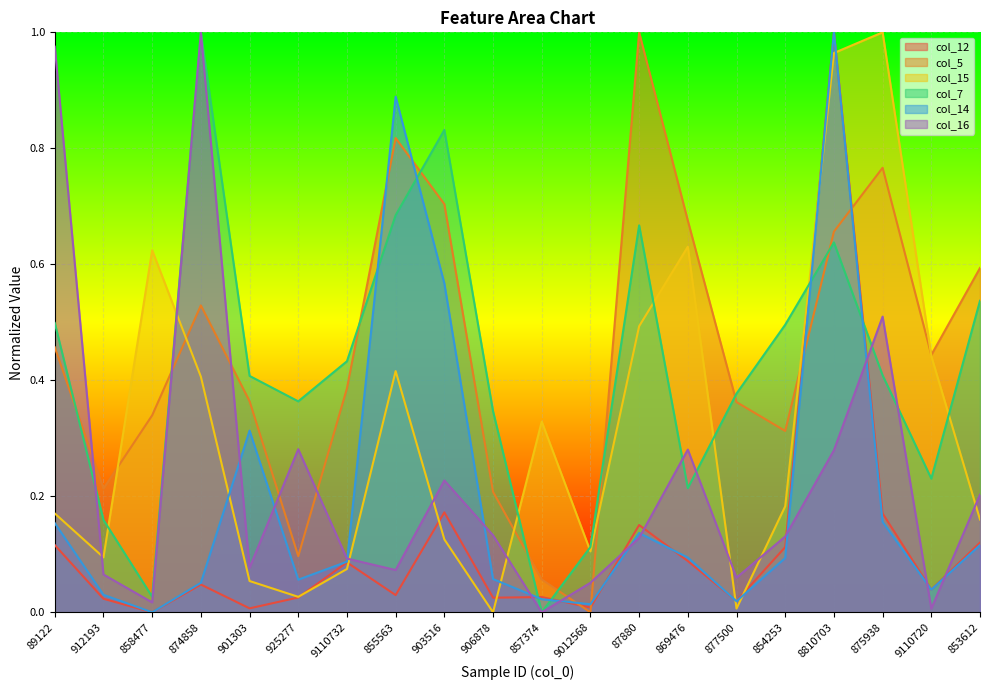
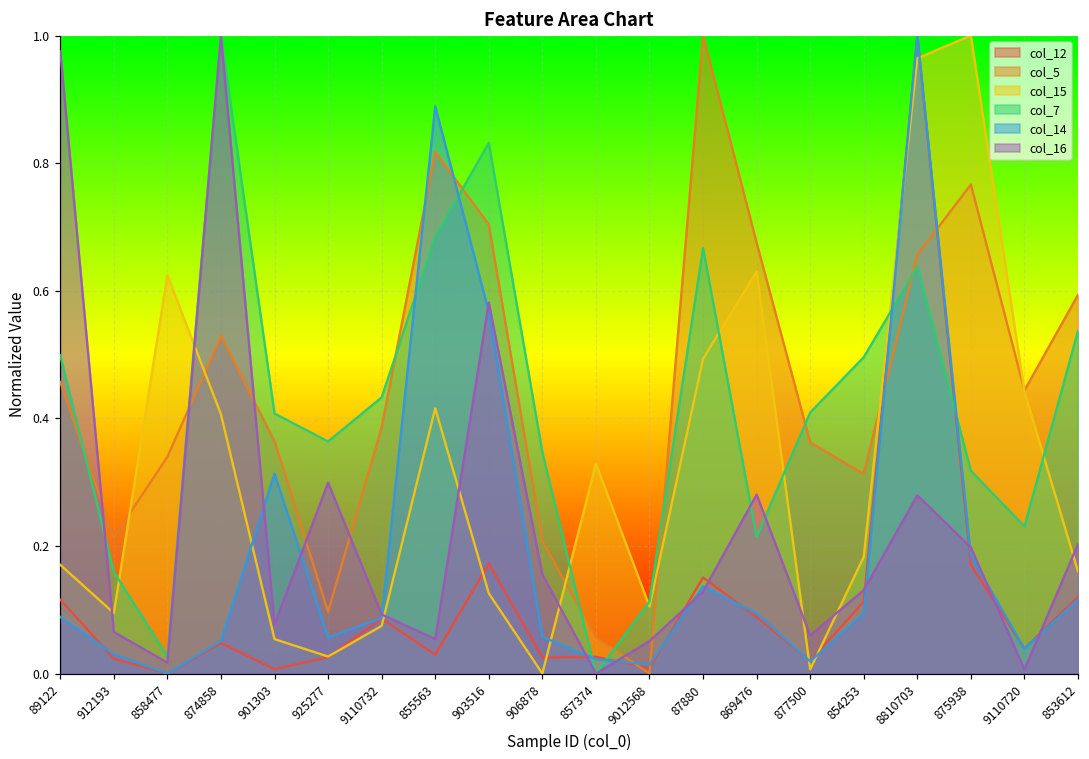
col_14, 89122: 0.15 -> 0.09
col_16, 925277: 0.28 -> 0.30
col_16, 855563: 0.07 -> 0.05
col_16, 903516: 0.23 -> 0.58
col_16, 906878: 0.13 -> 0.16
col_7, 877500: 0.38 -> 0.41
col_7, 875938: 0.41 -> 0.32
col_14, 875938: 0.16 -> 0.18
col_16, 875938: 0.51 -> 0.20
